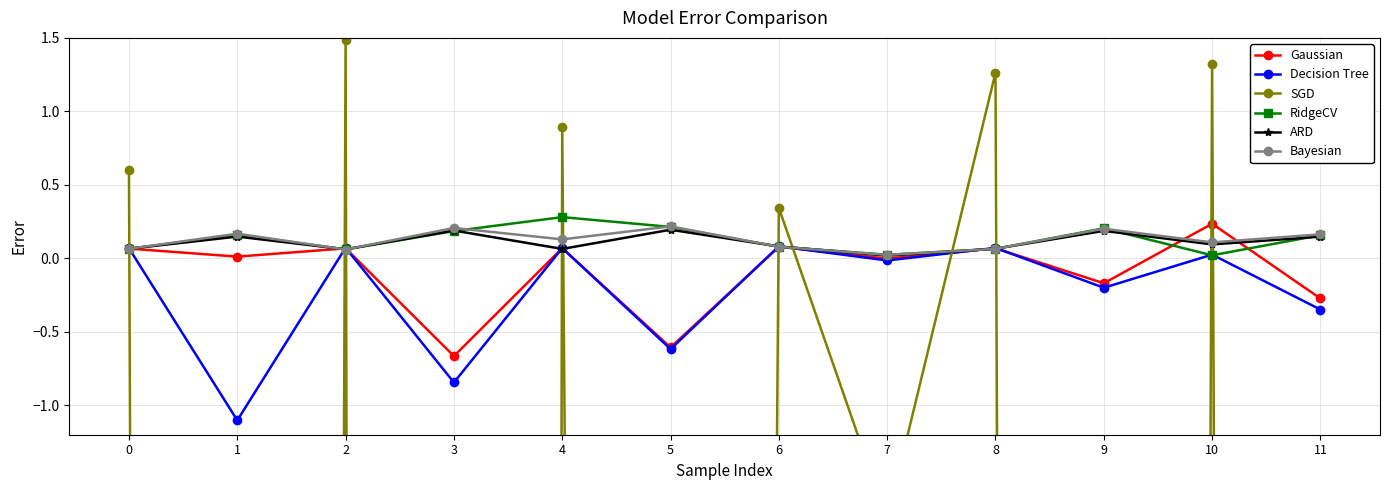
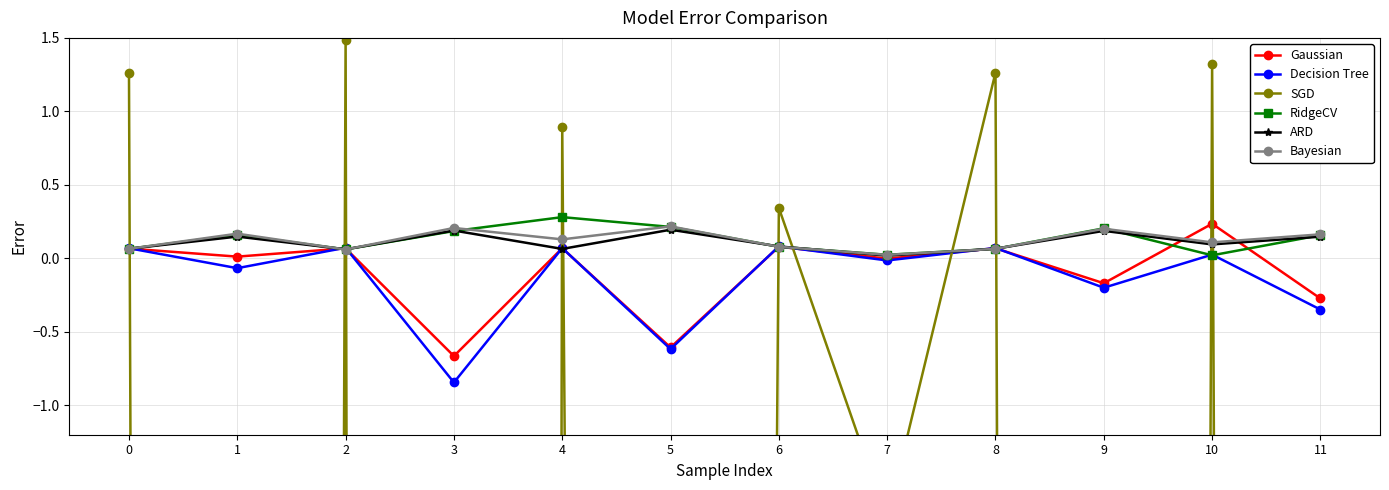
SGD, 0: 0.60 -> 1.26
Decision Tree, 1: -1.10 -> -0.07
